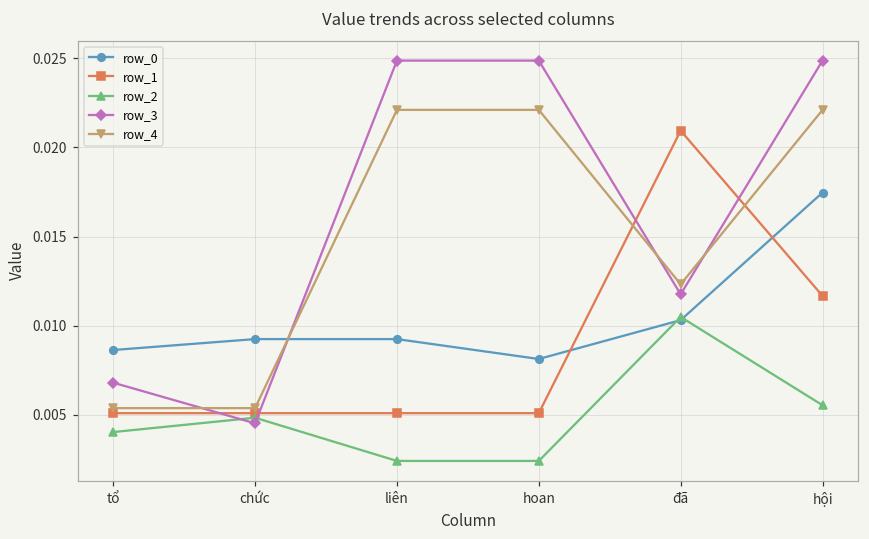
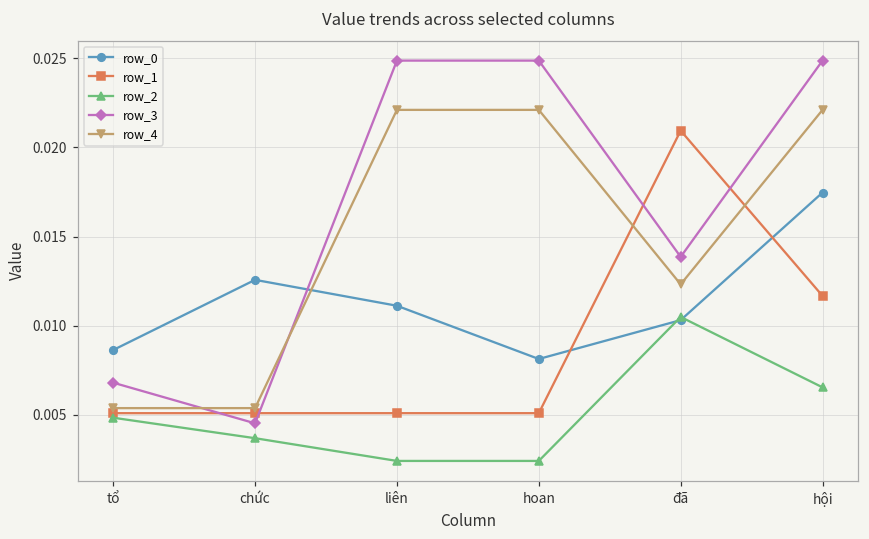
row_2, tổ: 0.0040 -> 0.0048
row_0, chức: 0.0093 -> 0.0126
row_2, chức: 0.0048 -> 0.0037
row_0, liên: 0.0093 -> 0.0111
row_3, đã: 0.0118 -> 0.0139
row_2, hội: 0.0055 -> 0.0065
